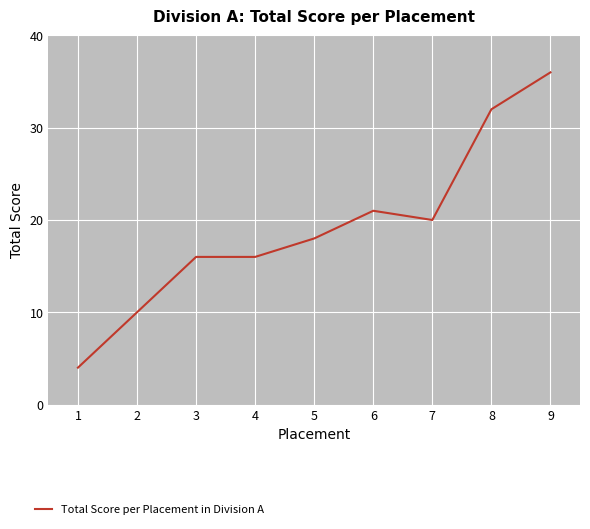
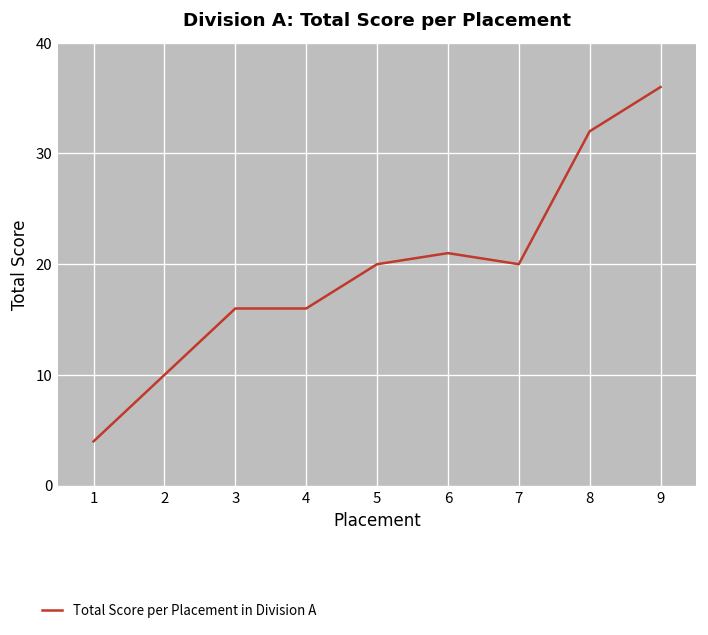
5: 18 -> 20
